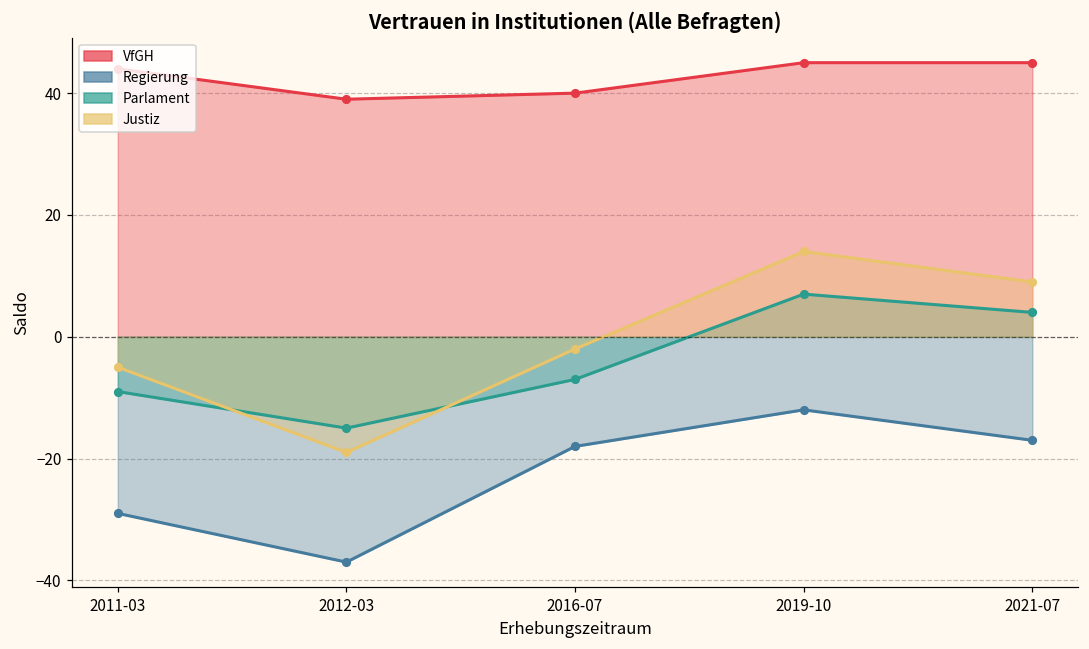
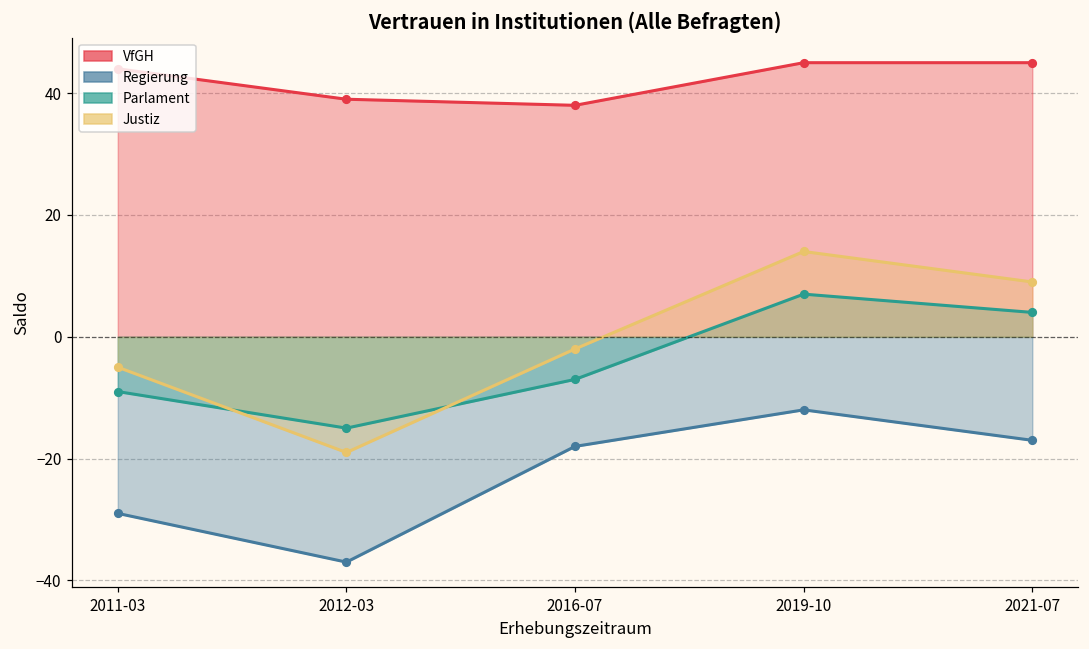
VfGH, 2016-07: 40 -> 38
